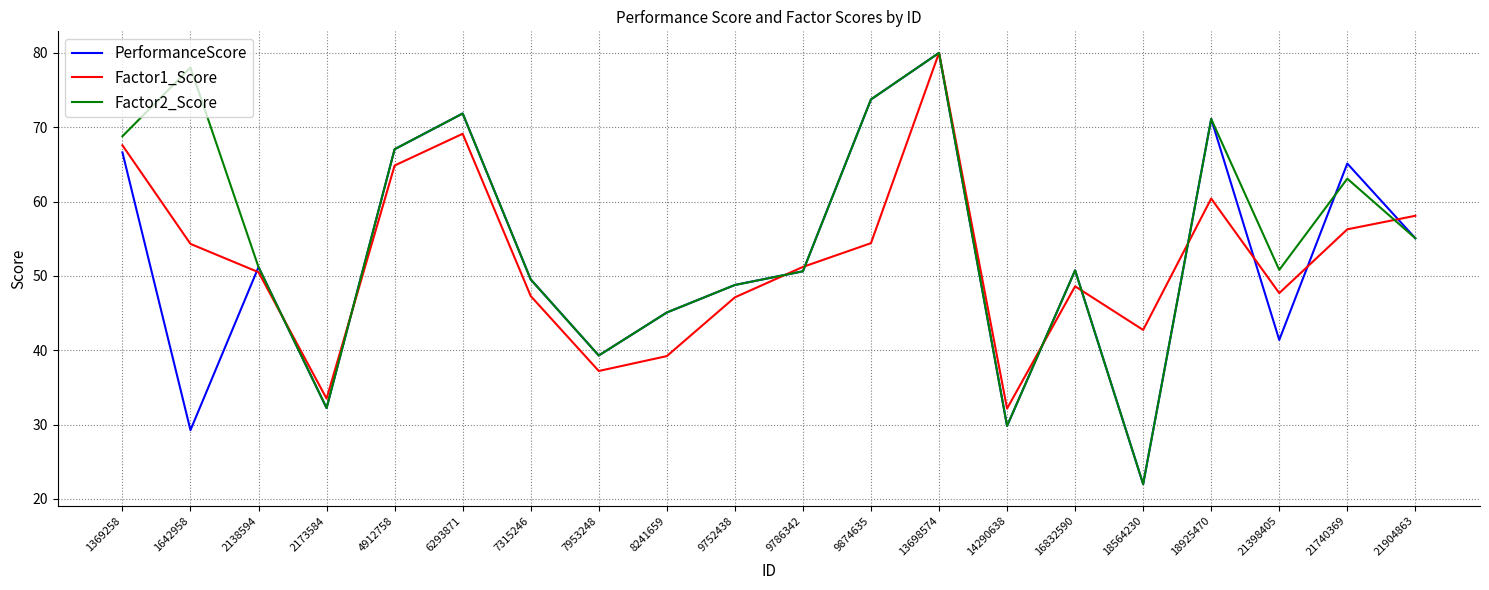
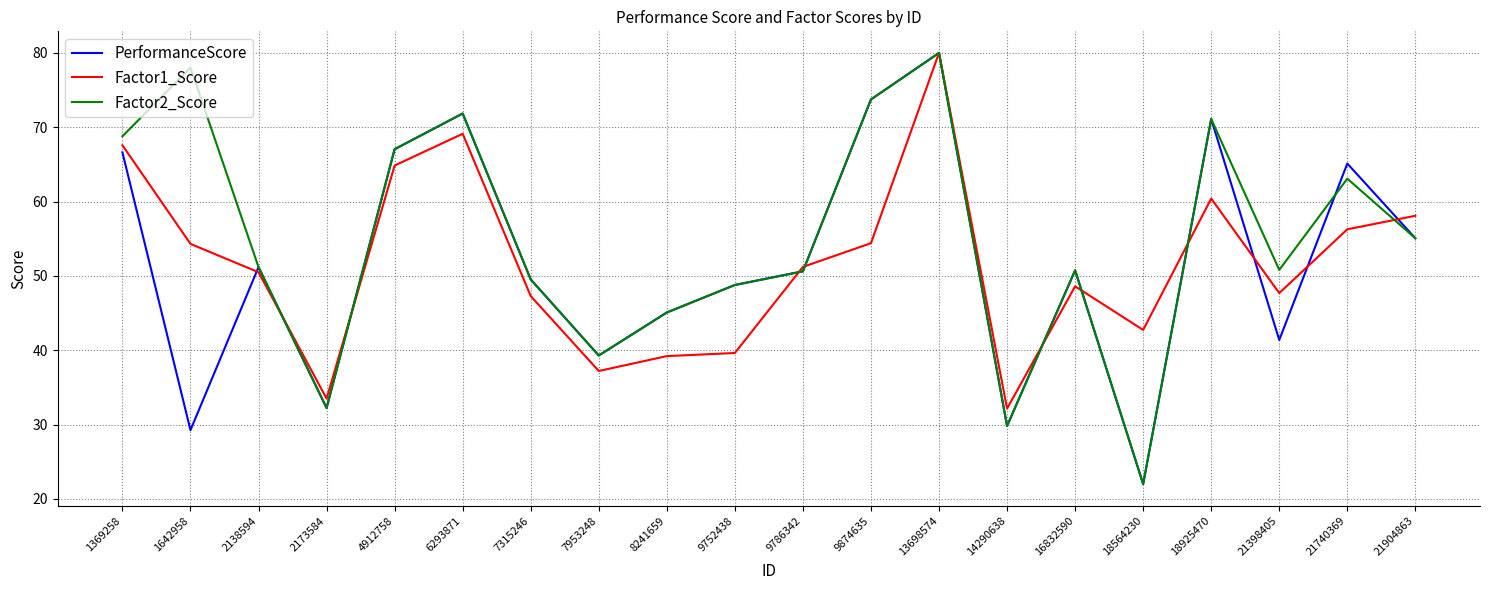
Factor1_Score, 9752438: 47 -> 40
